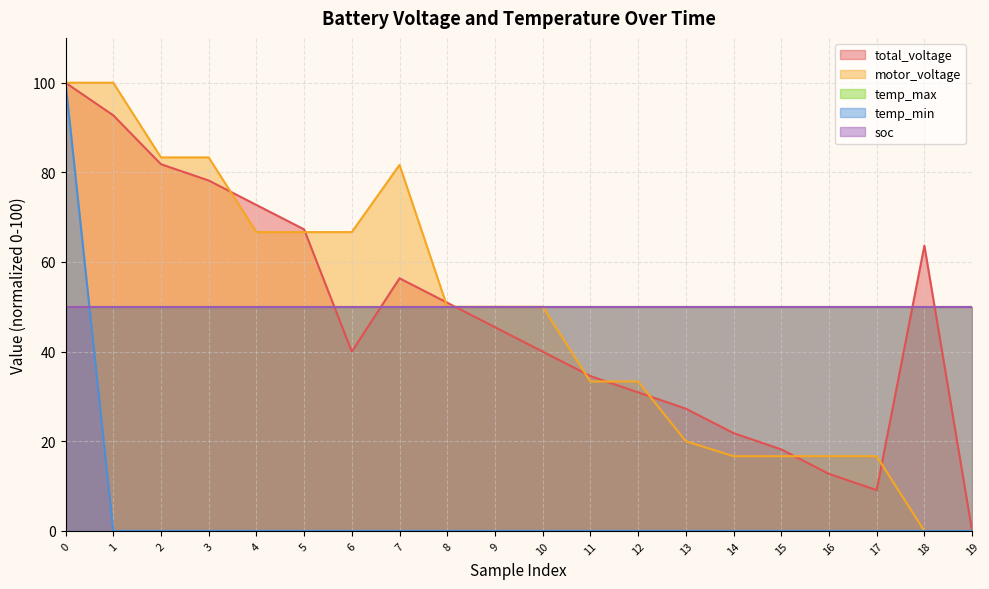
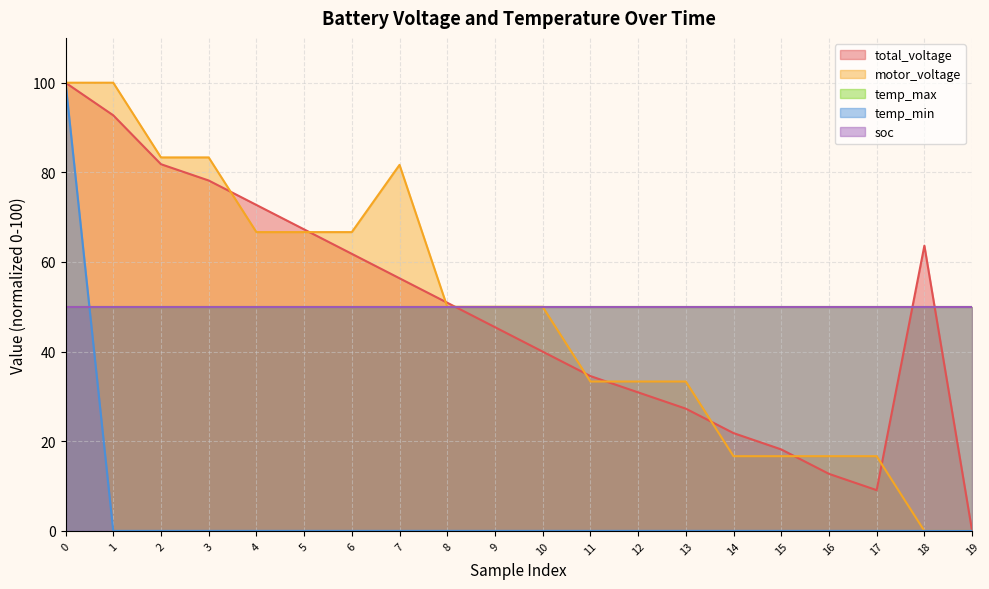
total_voltage, 6: 40 -> 62
motor_voltage, 13: 20 -> 33
